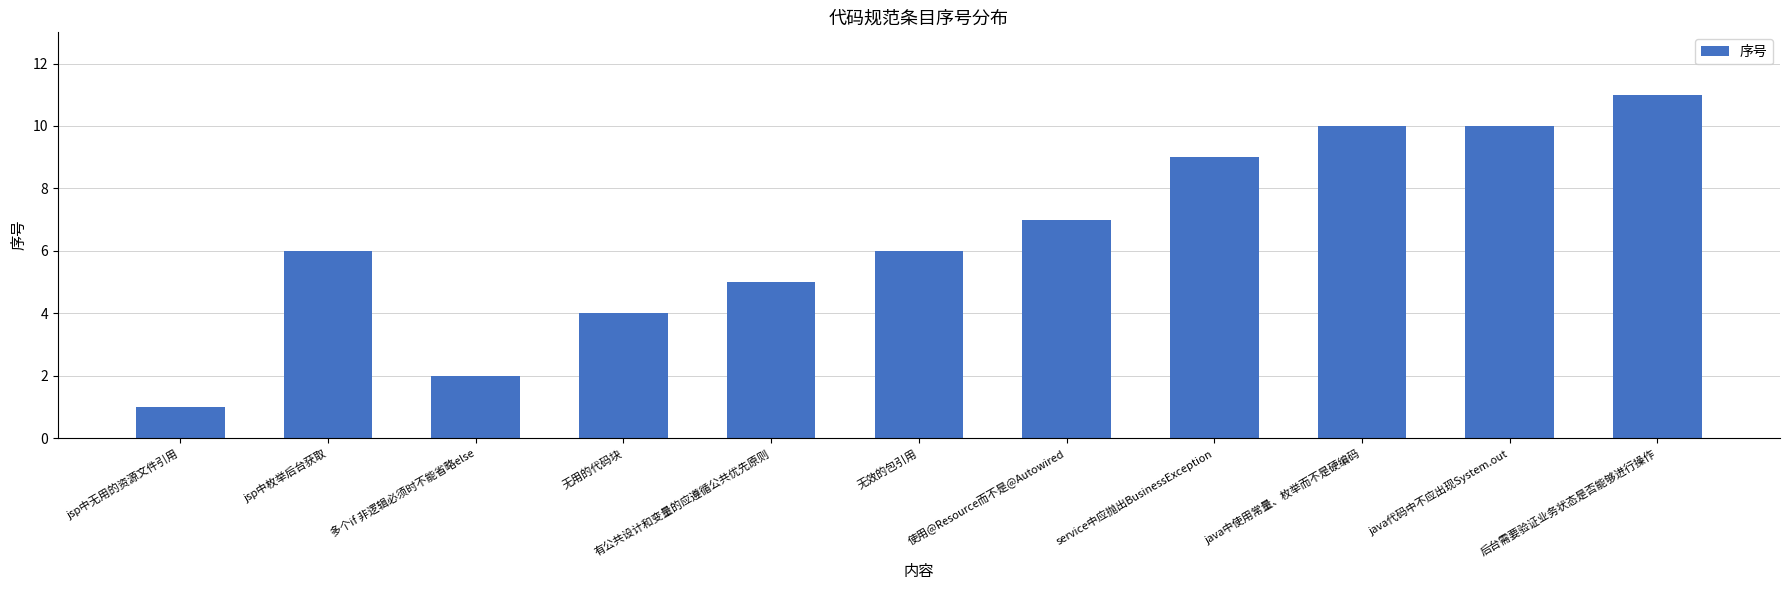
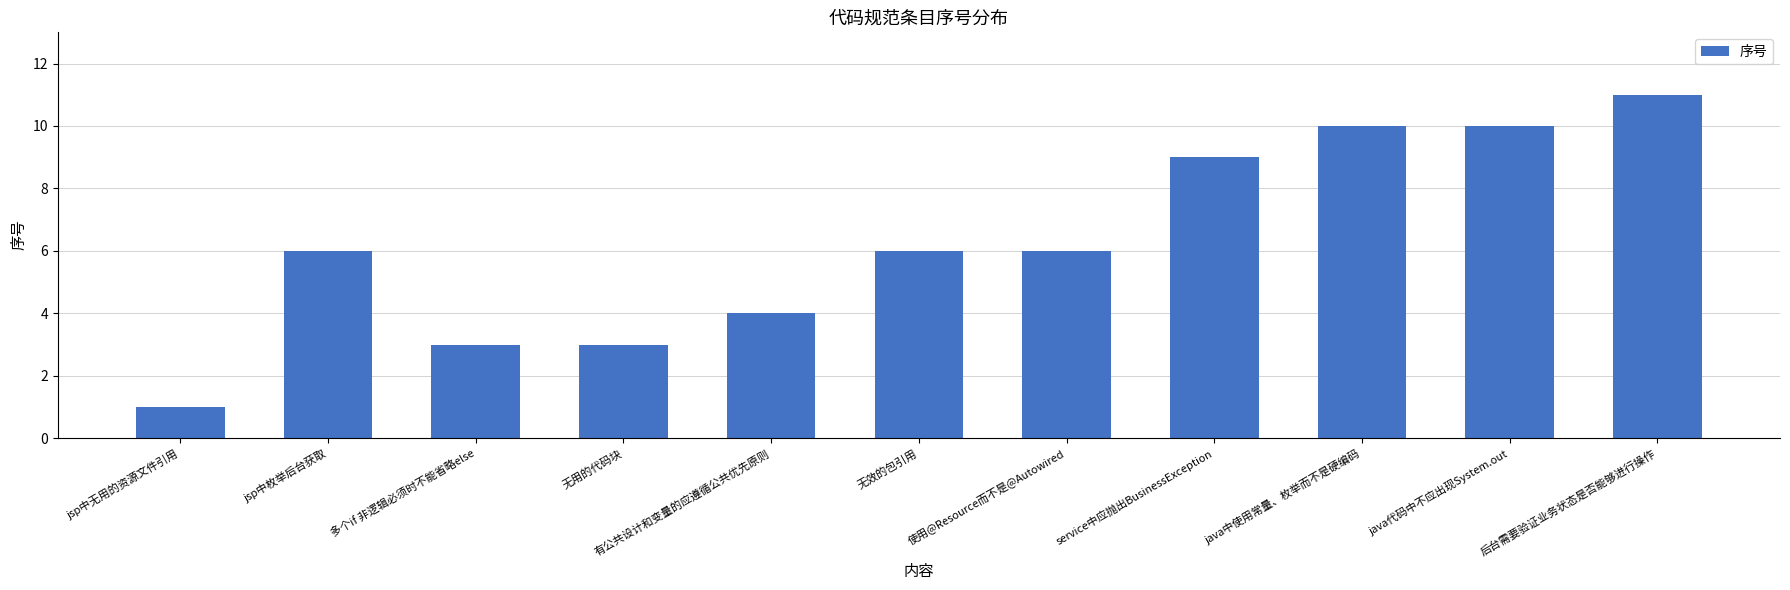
多个if 非逻辑必须时不能省略else: 2 -> 3
无用的代码块: 4 -> 3
有公共设计和变量的应遵循公共优先原则: 5 -> 4
使用@Resource而不是@Autowired: 7 -> 6
